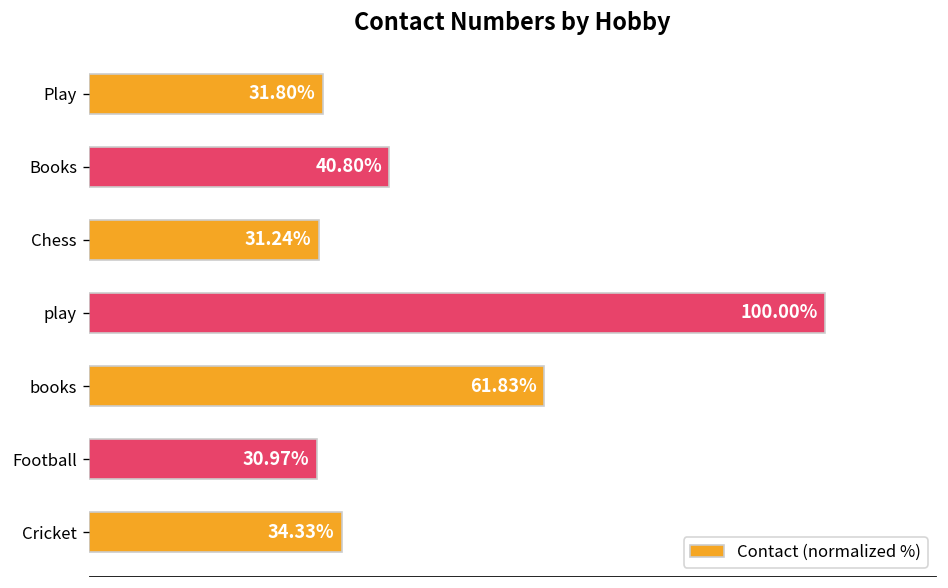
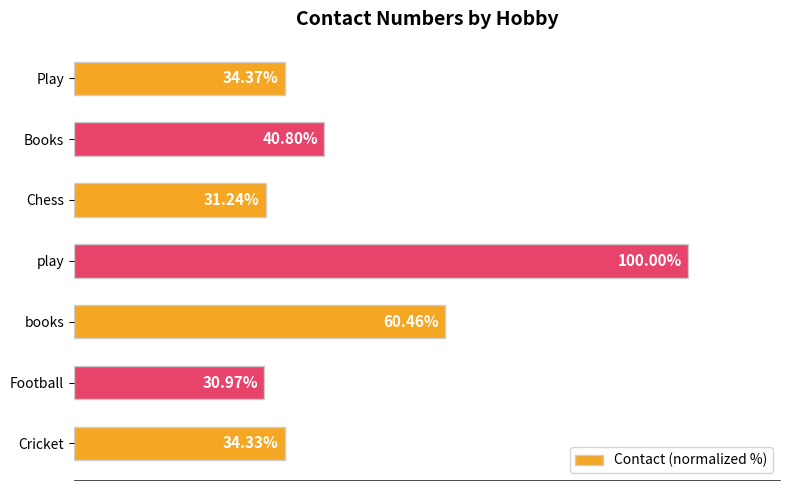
Play: 31.80% -> 34.37%
books: 61.83% -> 60.46%
